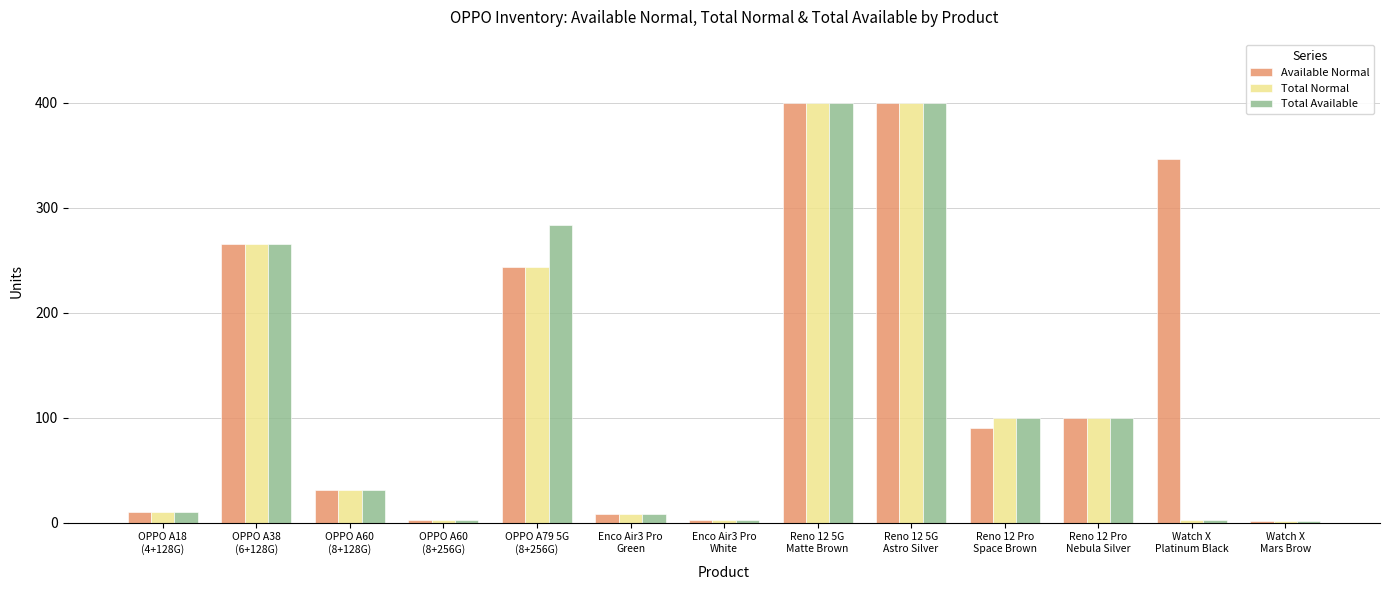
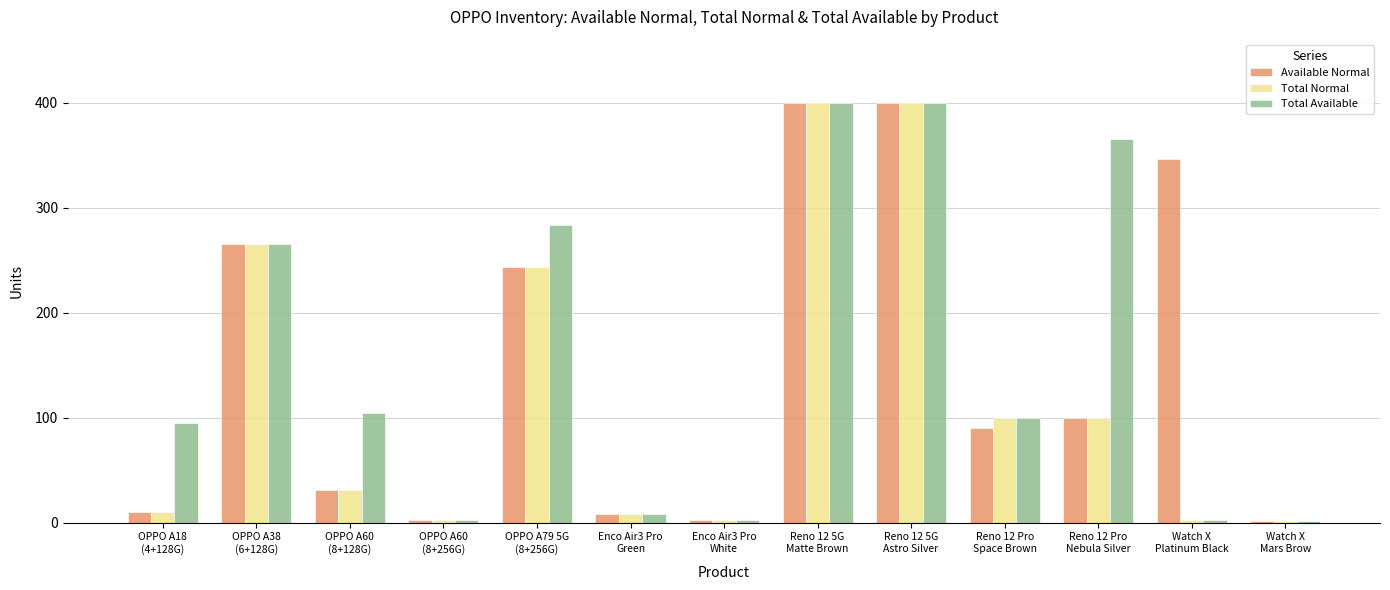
Total Available, OPPO A18 (4+128G): 10 -> 95
Total Available, OPPO A60 (8+128G): 31 -> 104
Total Available, Reno 12 Pro Nebula Silver: 100 -> 365
